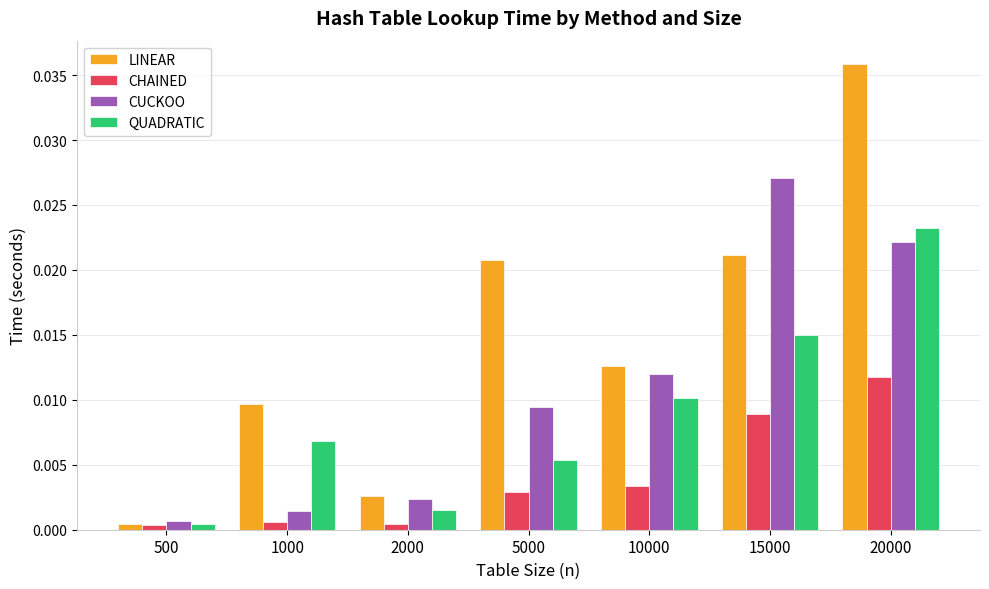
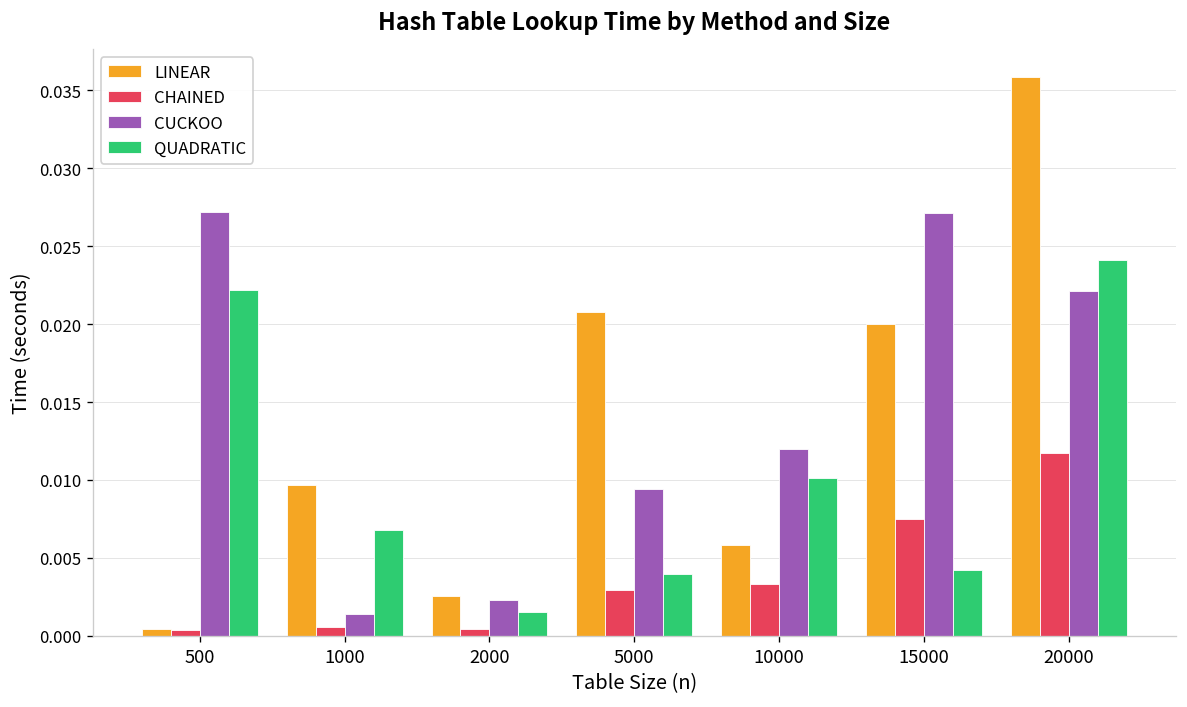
CUCKOO, 500: 0.0007 -> 0.0272
QUADRATIC, 500: 0.0004 -> 0.0222
QUADRATIC, 5000: 0.0054 -> 0.0039
LINEAR, 10000: 0.0126 -> 0.0058
LINEAR, 15000: 0.0212 -> 0.0200
CHAINED, 15000: 0.0089 -> 0.0075
QUADRATIC, 15000: 0.0150 -> 0.0042
QUADRATIC, 20000: 0.0232 -> 0.0241
